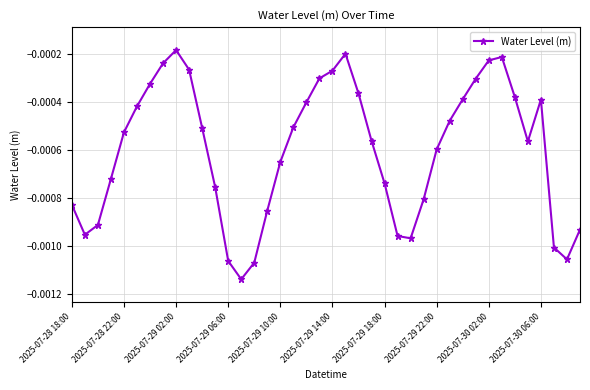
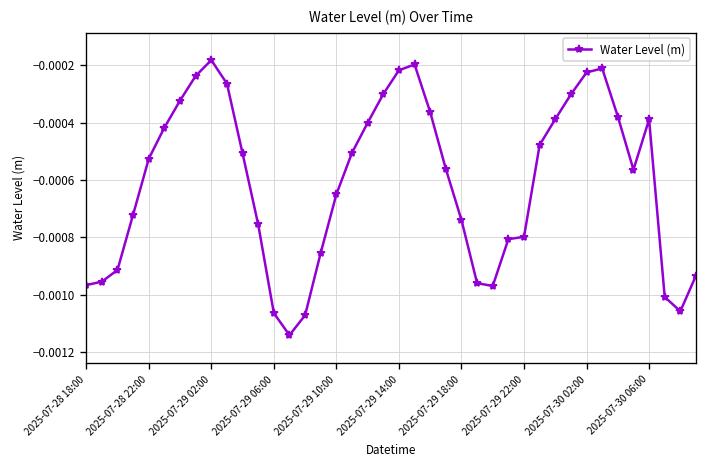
2025-07-28 18:00: -0.00083 -> -0.00097
2025-07-29 14:00: -0.00027 -> -0.00022
2025-07-29 22:00: -0.00060 -> -0.00080
